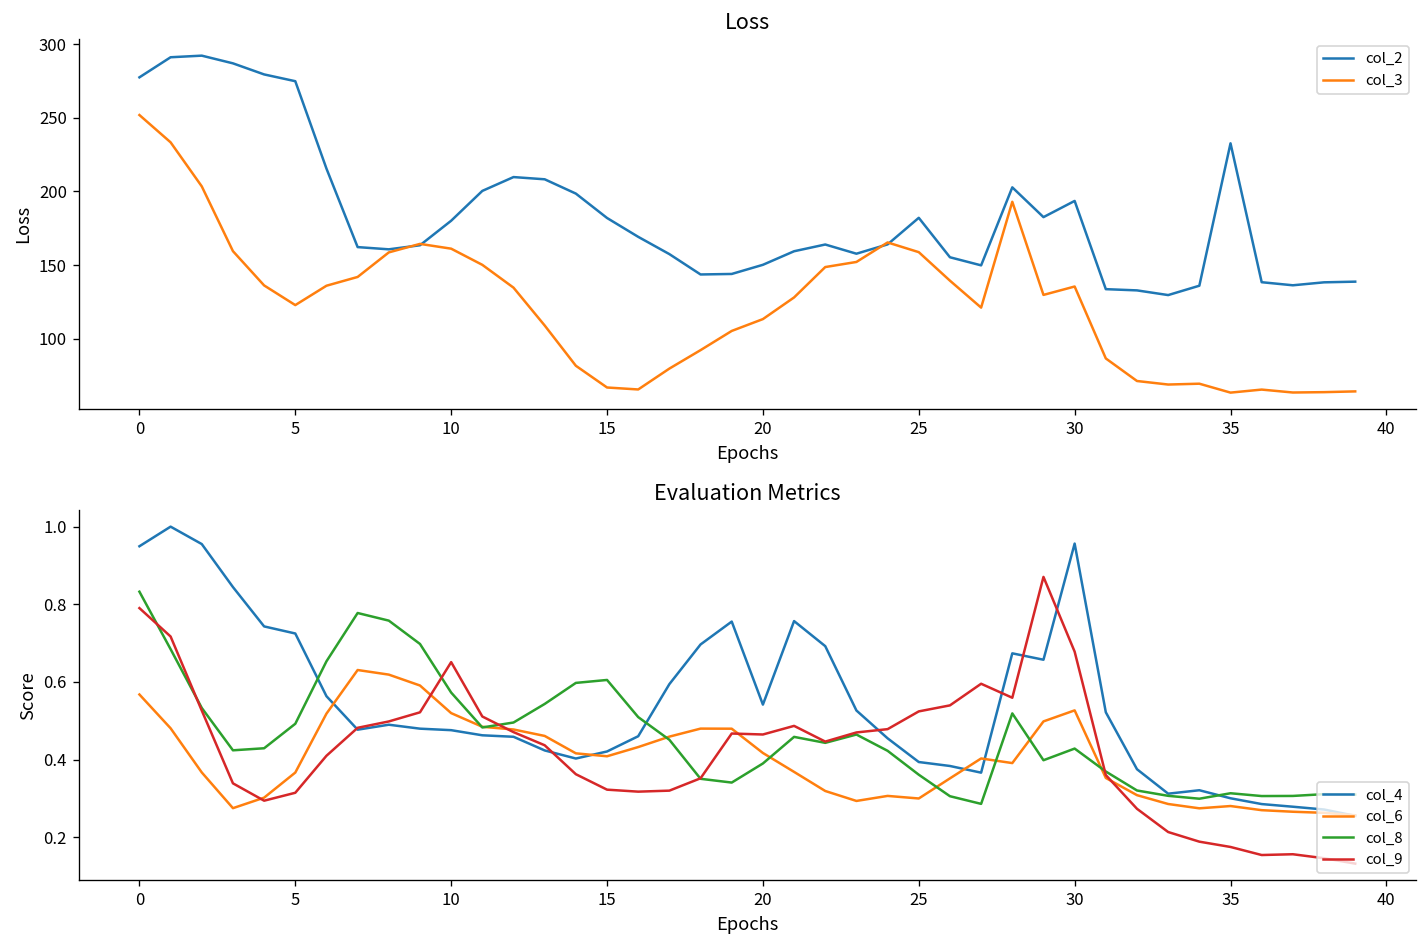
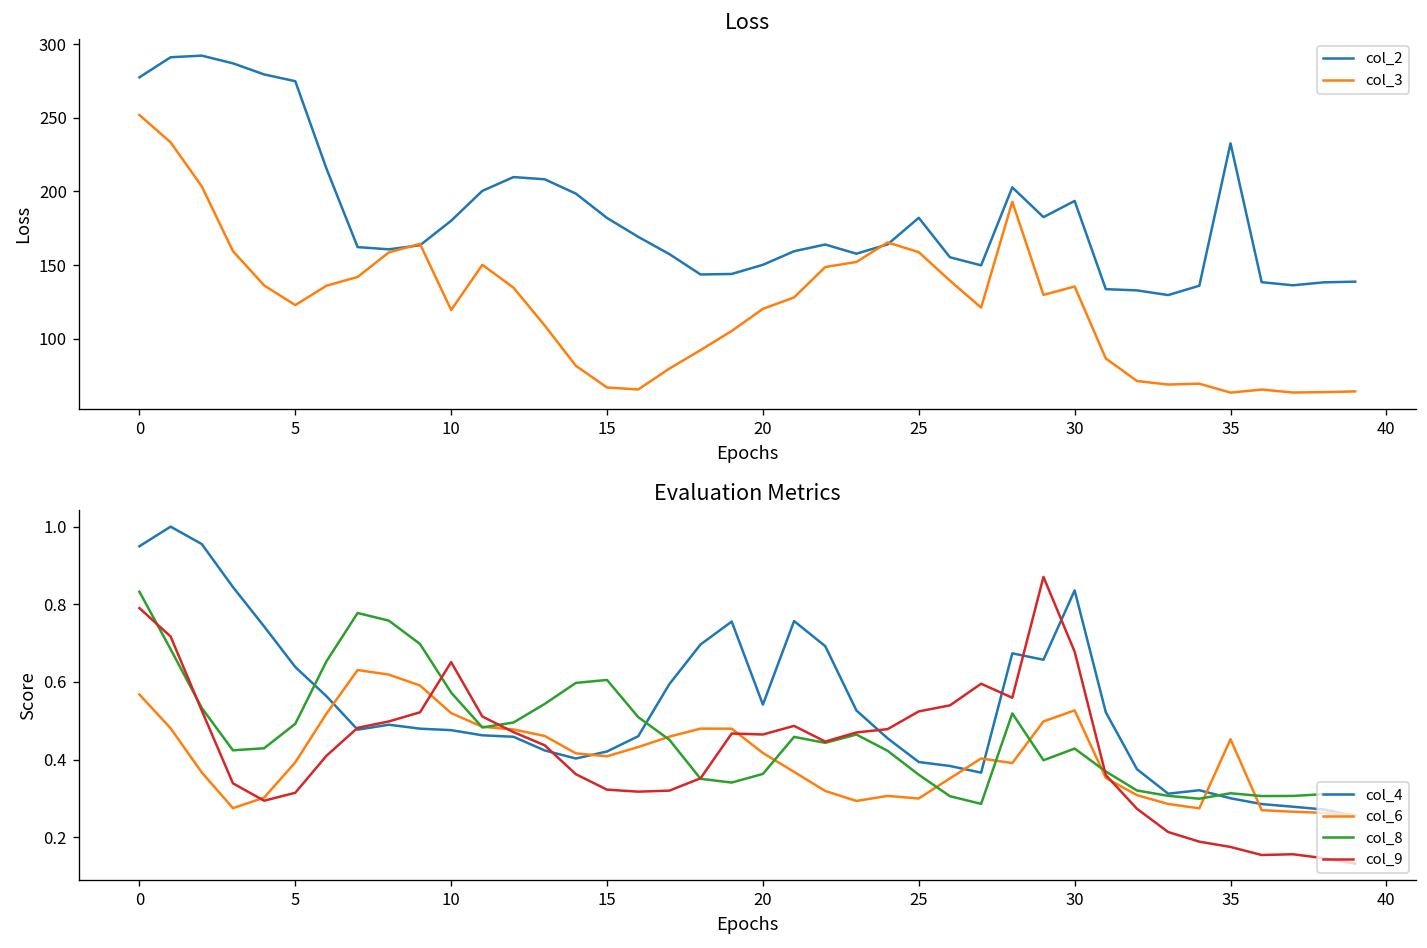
Loss, col_3, 10: 161 -> 119
Loss, col_3, 20: 113 -> 120
Evaluation Metrics, col_4, 5: 0.72 -> 0.64
Evaluation Metrics, col_6, 5: 0.37 -> 0.39
Evaluation Metrics, col_8, 20: 0.39 -> 0.36
Evaluation Metrics, col_4, 30: 0.96 -> 0.84
Evaluation Metrics, col_6, 35: 0.28 -> 0.45
